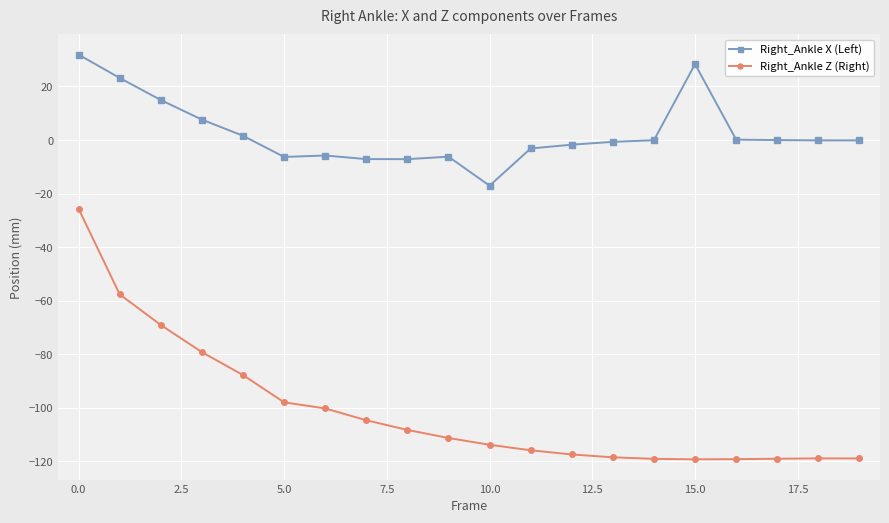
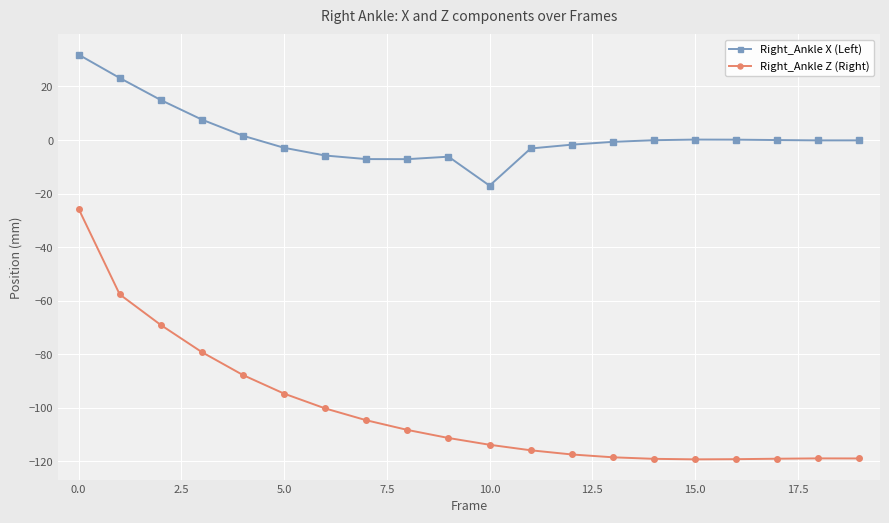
Right_Ankle X (Left), 5.0: -6 -> -3
Right_Ankle Z (Right), 5.0: -98 -> -95
Right_Ankle X (Left), 15.0: 28 -> 0
